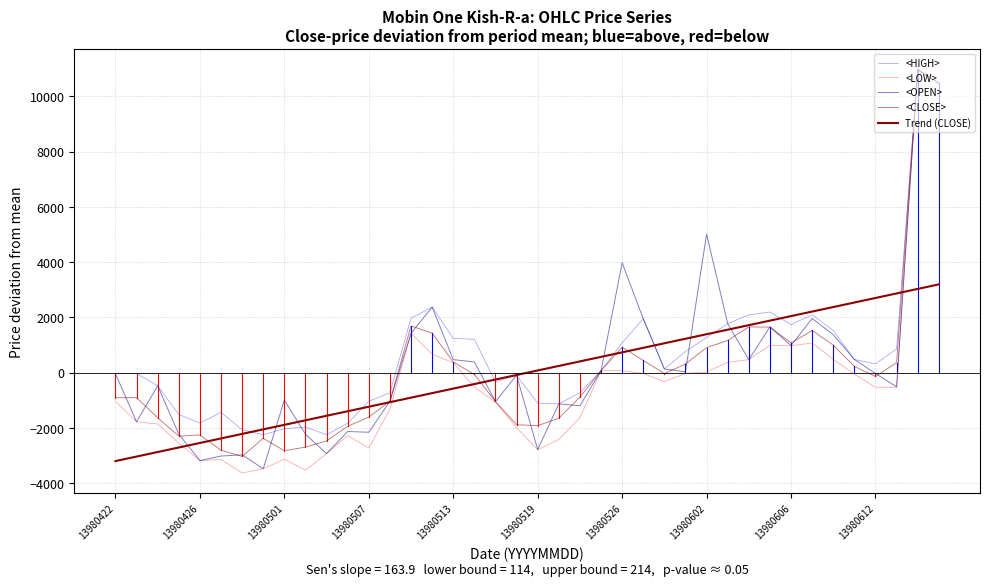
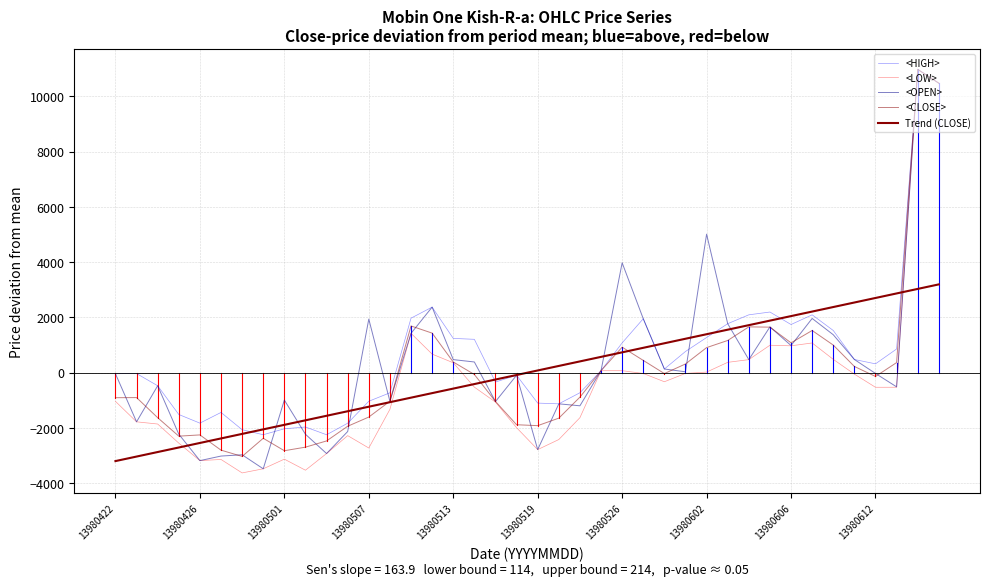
<OPEN>, 13980507: -2200 -> 1900
